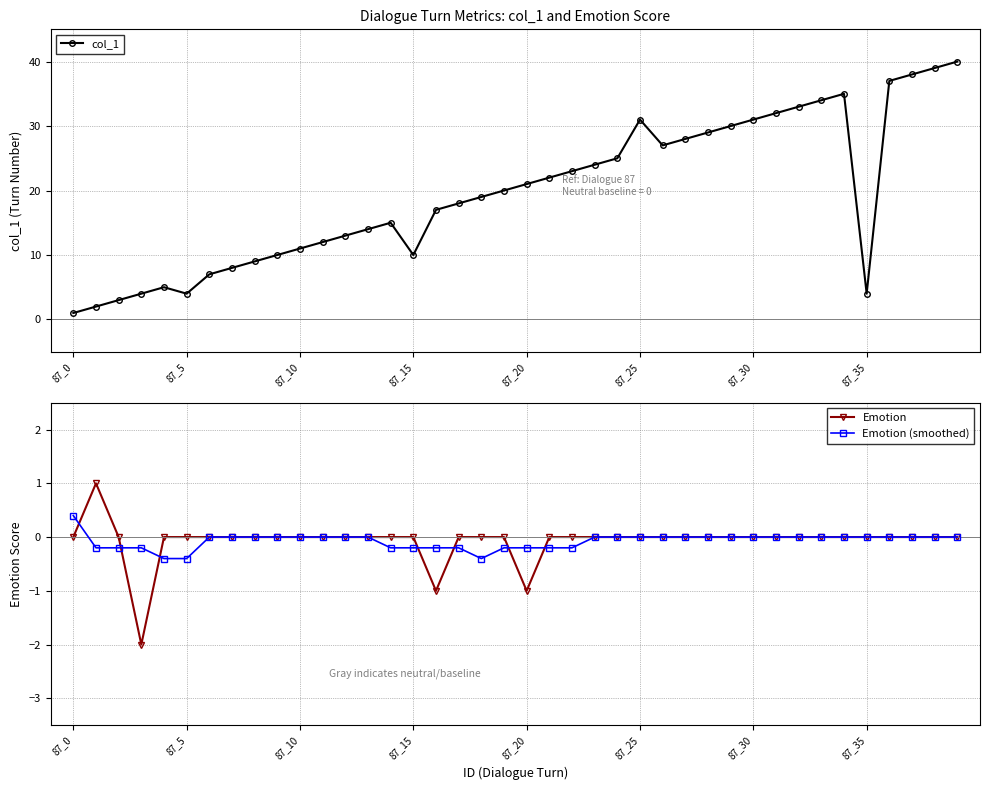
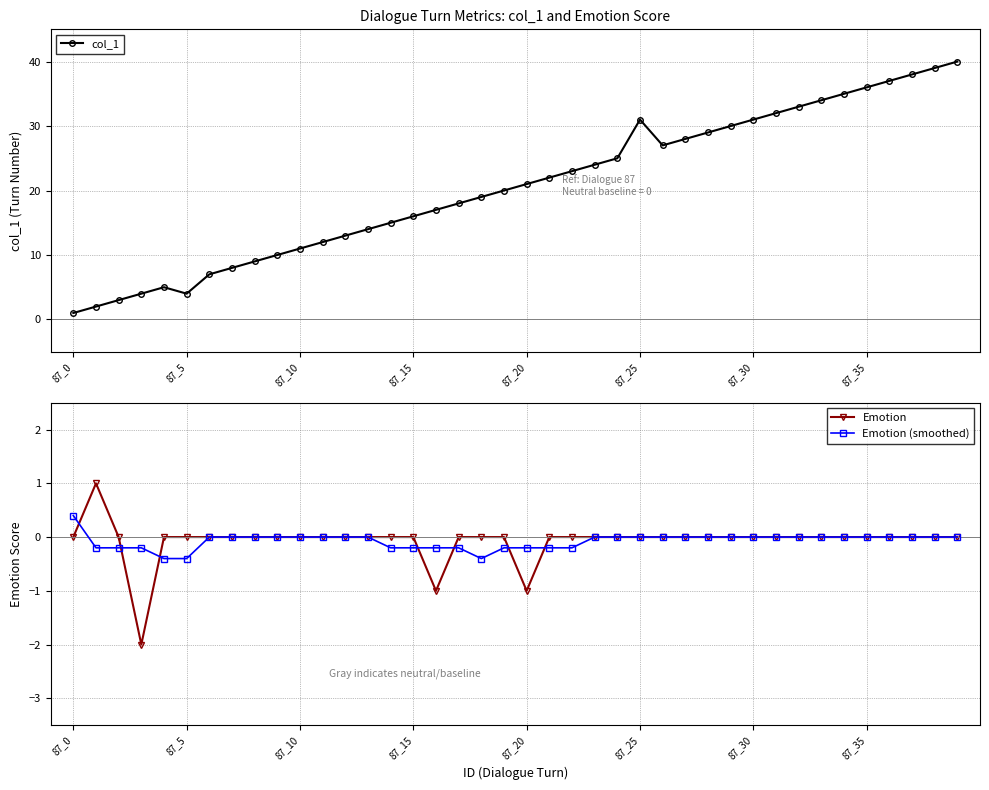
Dialogue Turn Metrics: col_1 and Emotion Score, 87_15: 10 -> 16
Dialogue Turn Metrics: col_1 and Emotion Score, 87_35: 4 -> 36
